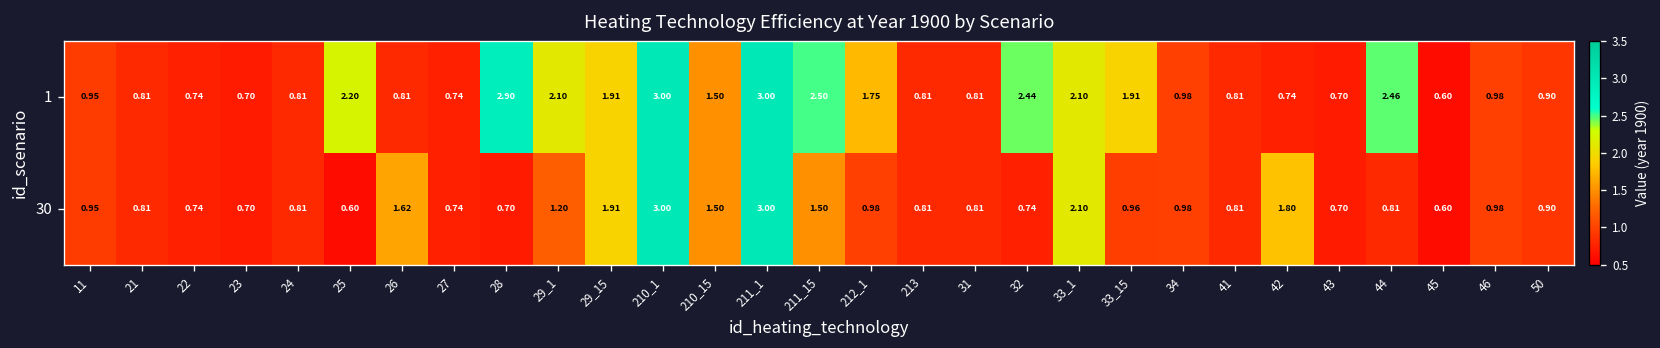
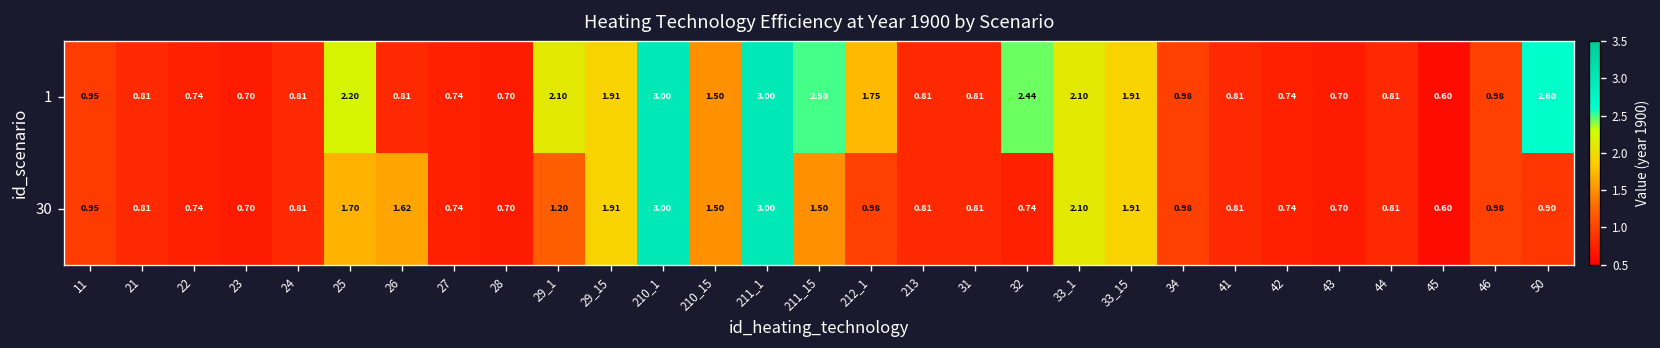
1, 28: 2.90 -> 0.70
1, 44: 2.46 -> 0.81
1, 50: 0.90 -> 2.60
30, 25: 0.60 -> 1.70
30, 33_15: 0.96 -> 1.91
30, 42: 1.80 -> 0.74
